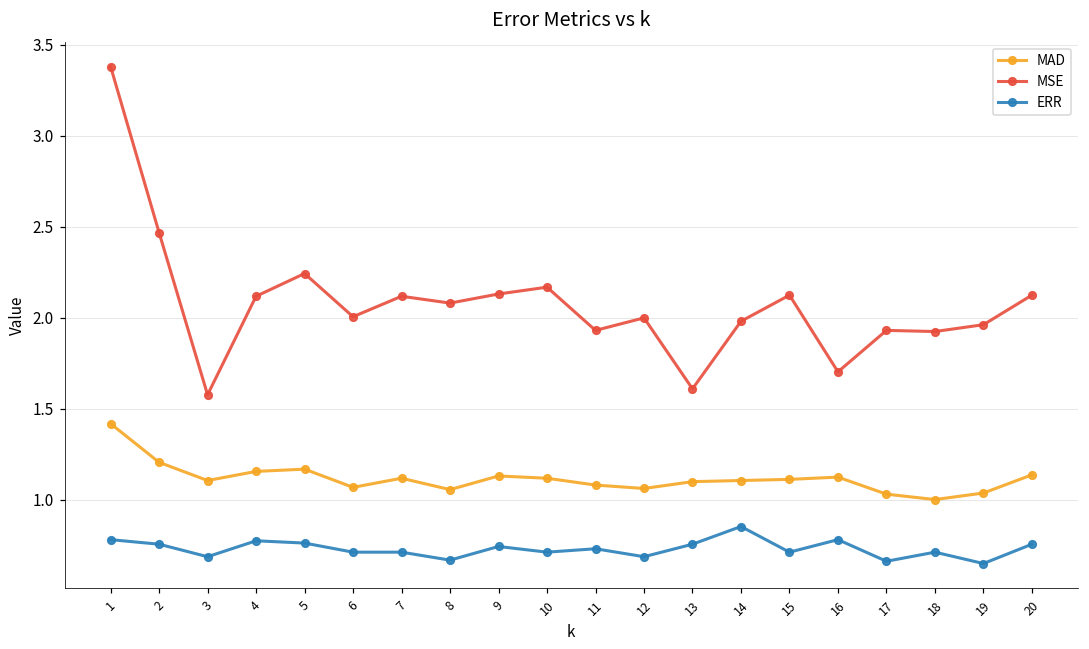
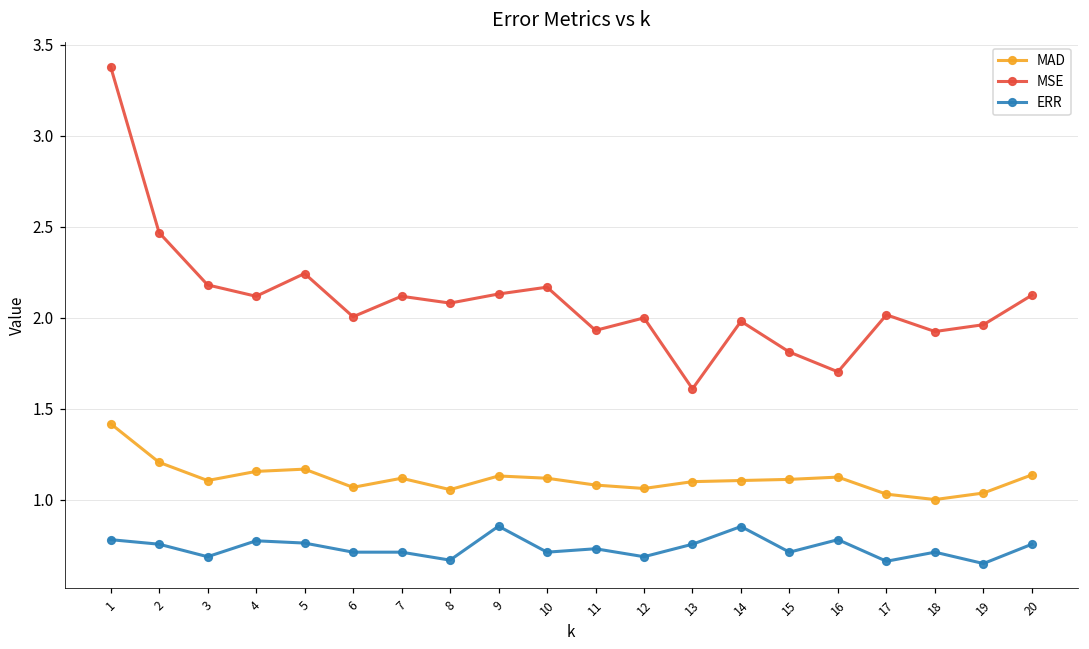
MSE, 3: 1.58 -> 2.18
ERR, 9: 0.74 -> 0.86
MSE, 15: 2.13 -> 1.81
MSE, 17: 1.93 -> 2.02
